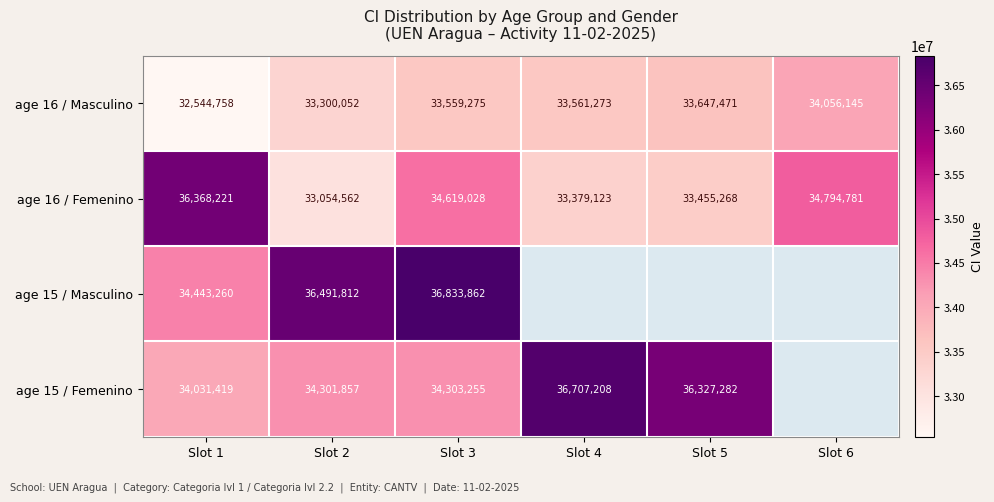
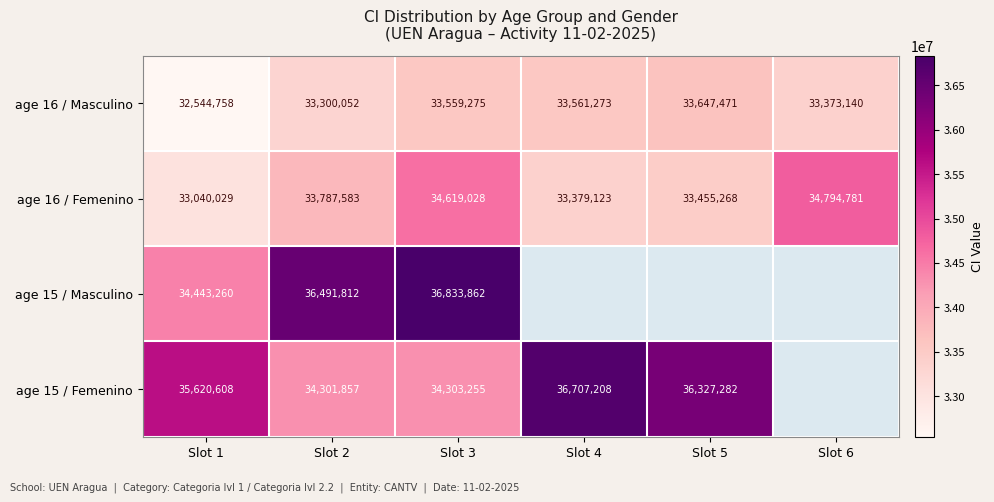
age 16 / Masculino, Slot 6: 34,056,145 -> 33,373,140
age 16 / Femenino, Slot 1: 36,368,221 -> 33,040,029
age 16 / Femenino, Slot 2: 33,054,562 -> 33,787,583
age 15 / Femenino, Slot 1: 34,031,419 -> 35,620,608
